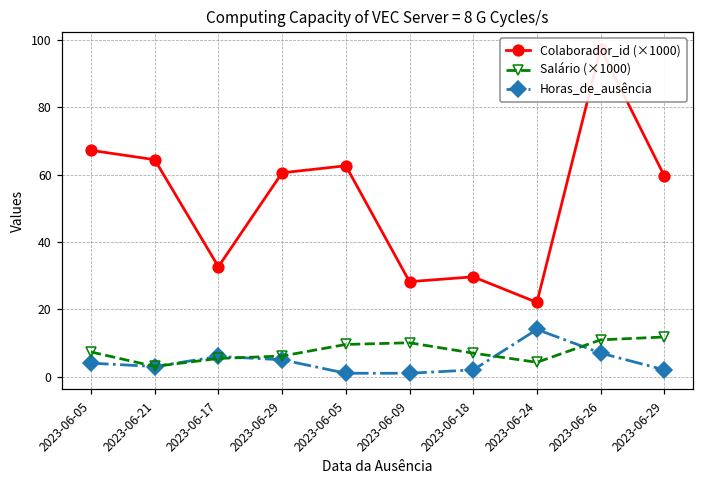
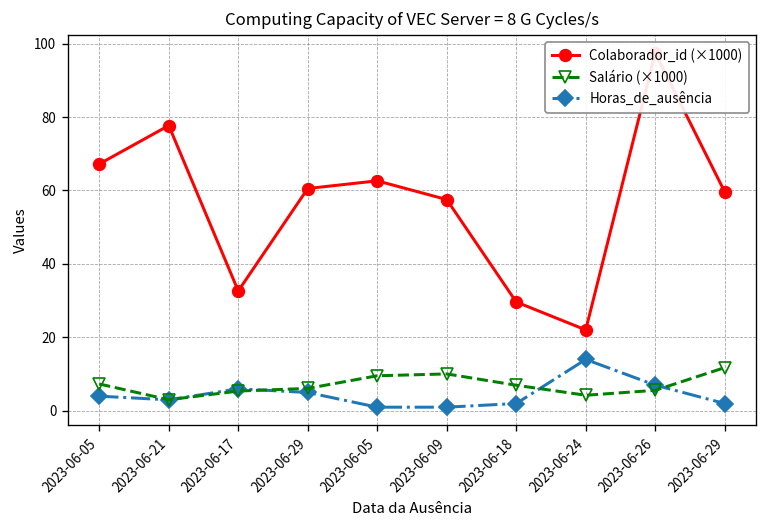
Colaborador_id (×1000), 2023-06-21: 64 -> 78
Colaborador_id (×1000), 2023-06-09: 28 -> 58
Salário (×1000), 2023-06-26: 11 -> 6
